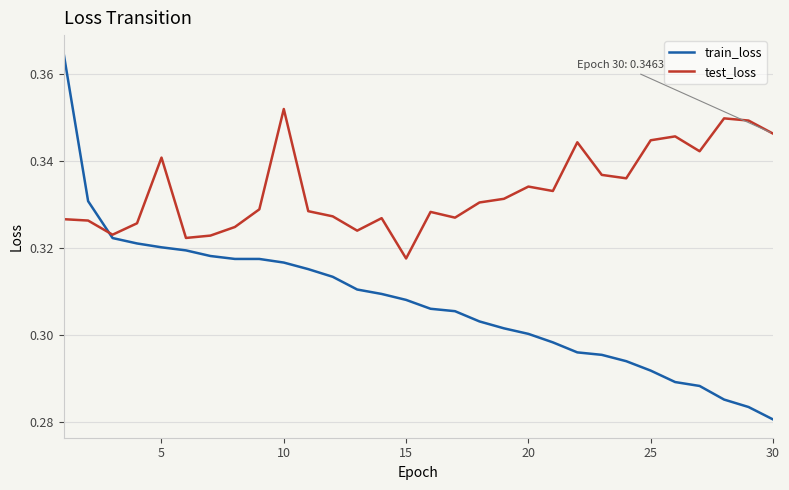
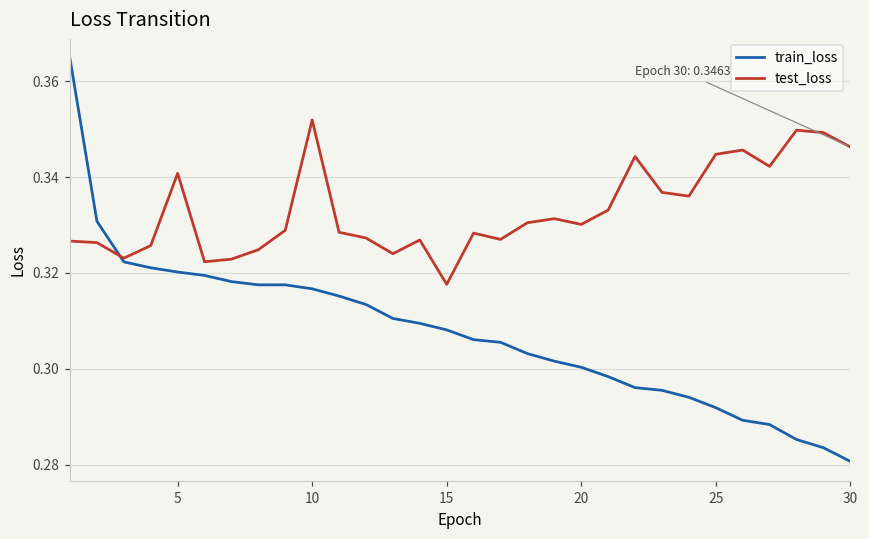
test_loss, 20: 0.334 -> 0.330
